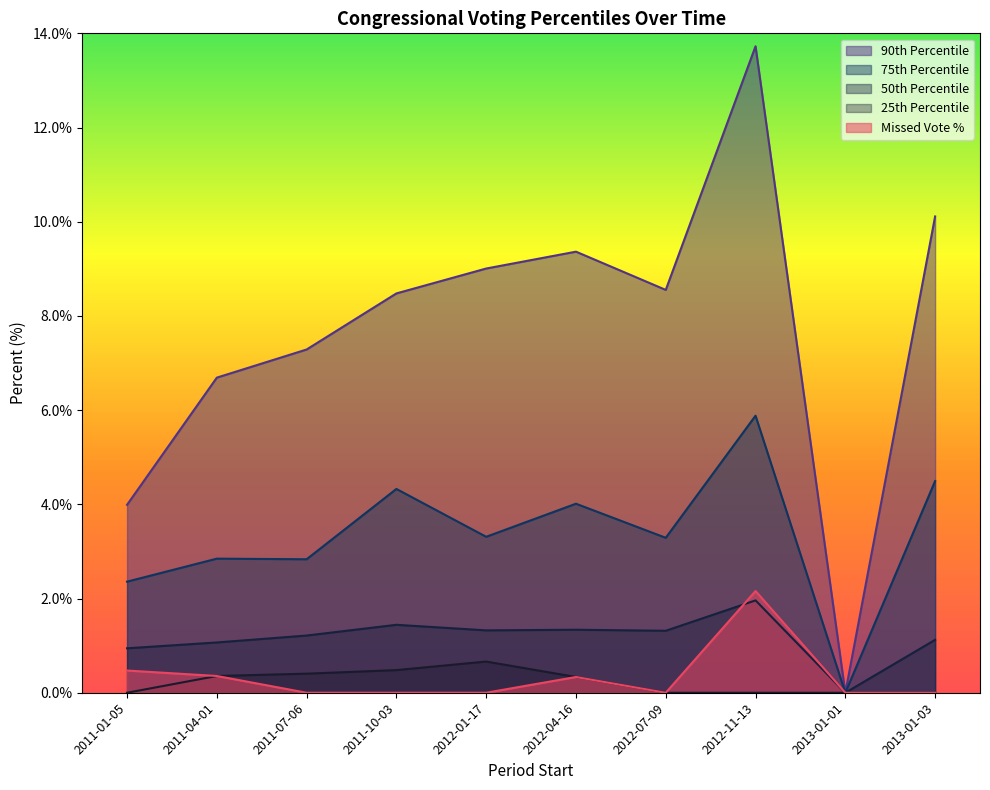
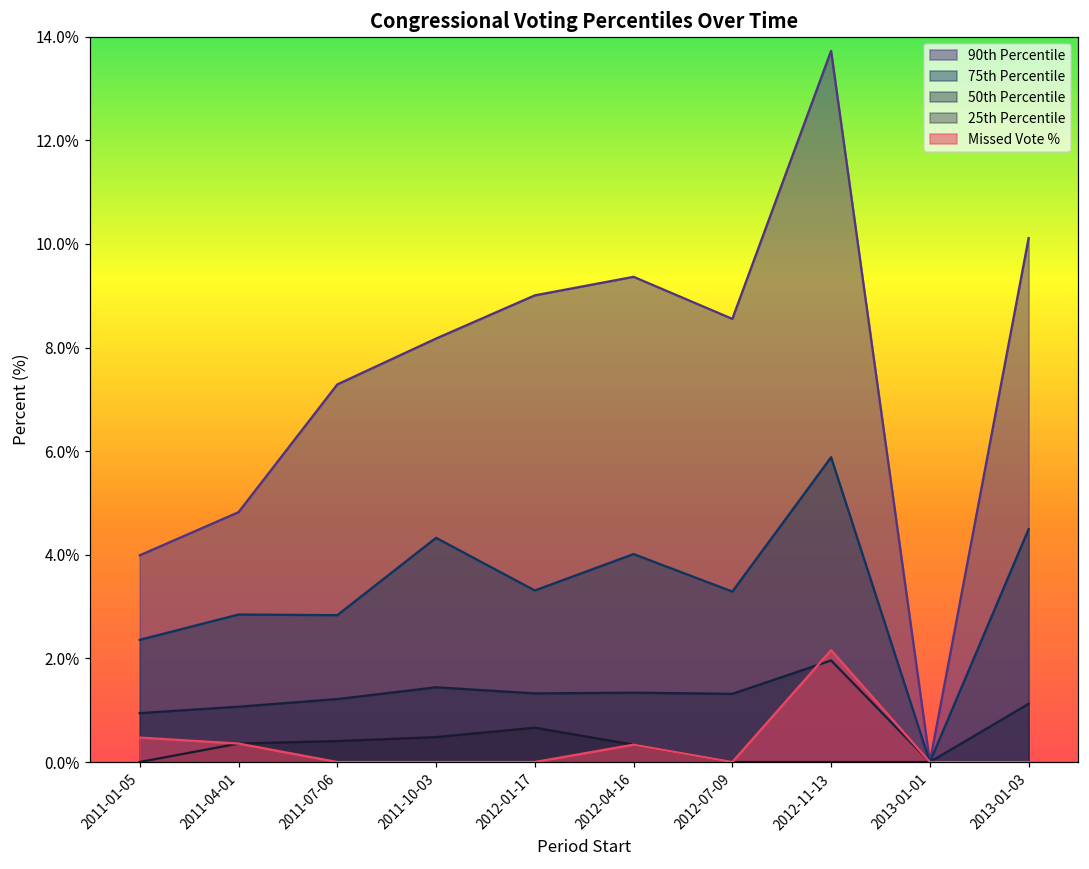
90th Percentile, 2011-04-01: 6.7% -> 4.8%
90th Percentile, 2011-10-03: 8.5% -> 8.2%
